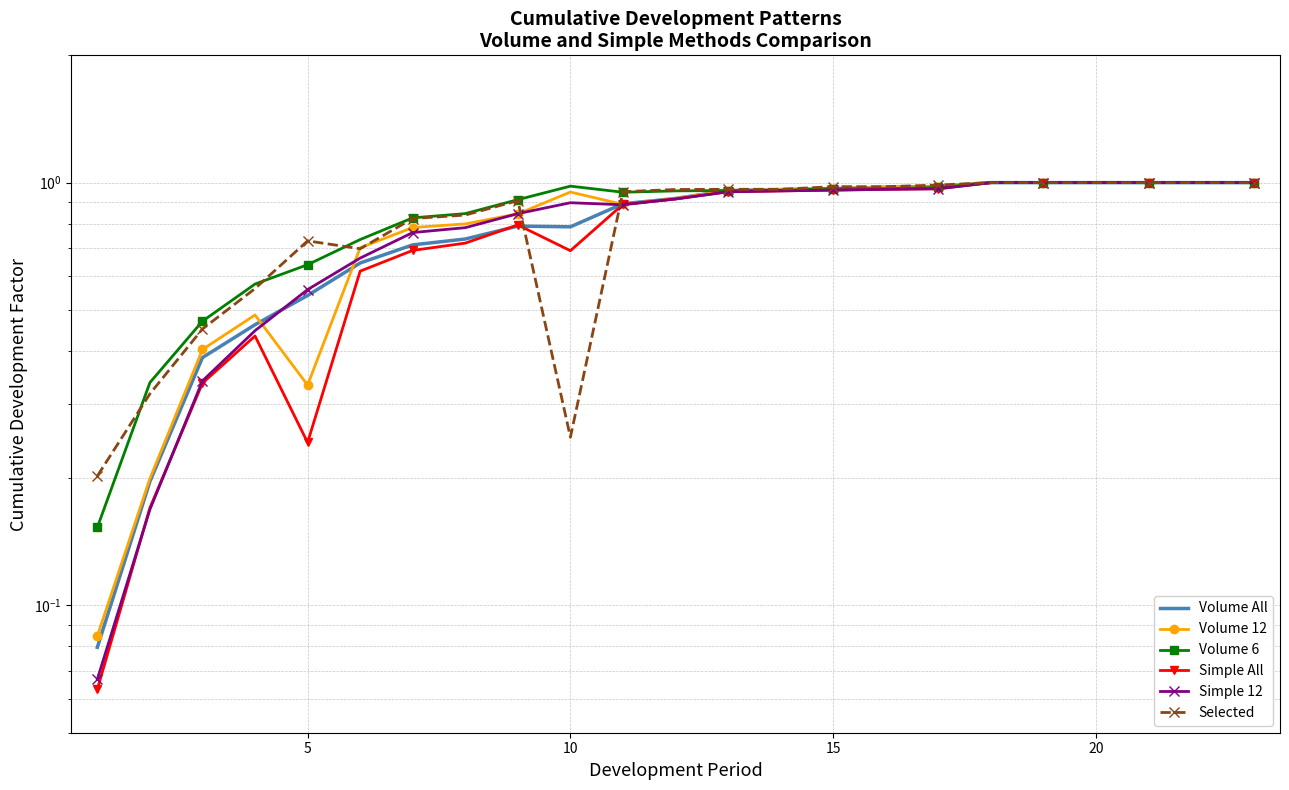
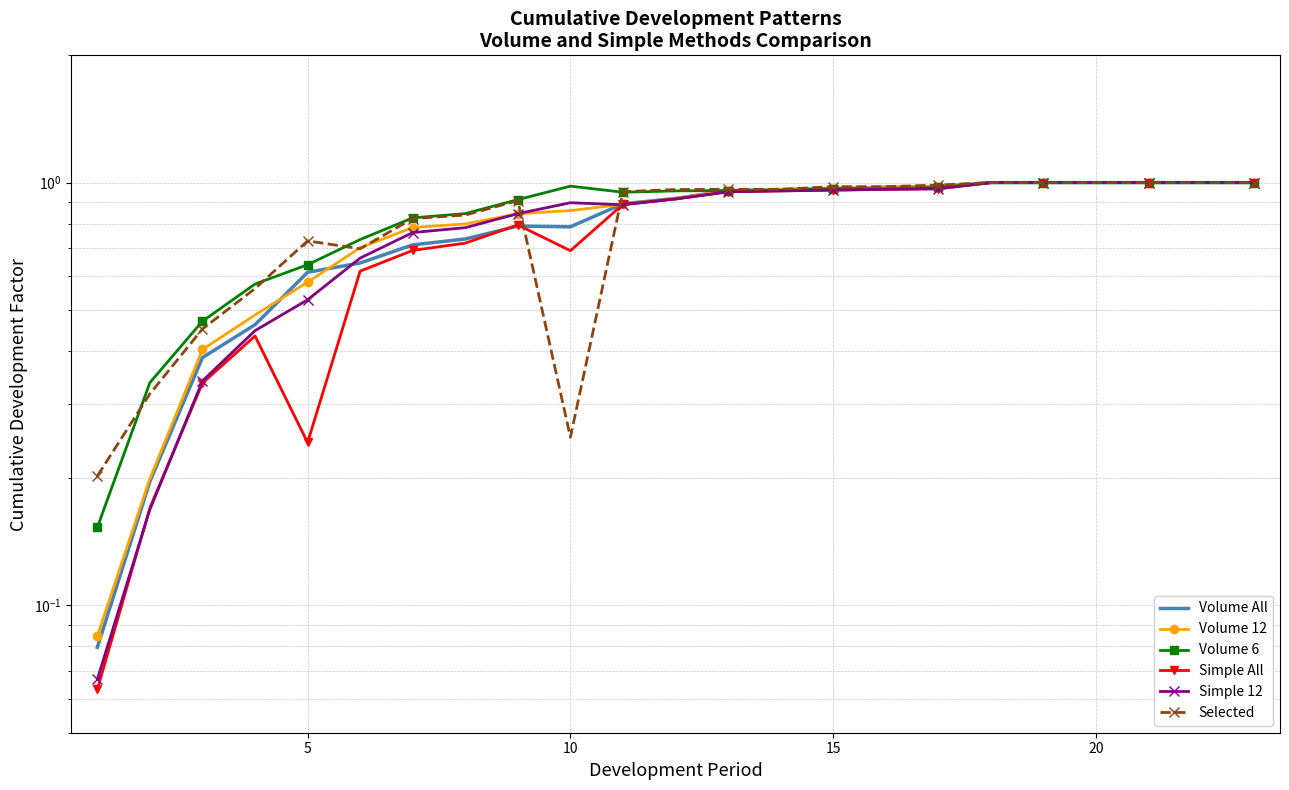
Volume All, 5: 0.54 -> 0.61
Volume 12, 5: 0.33 -> 0.58
Simple 12, 5: 0.56 -> 0.53
Volume 12, 10: 0.95 -> 0.86
